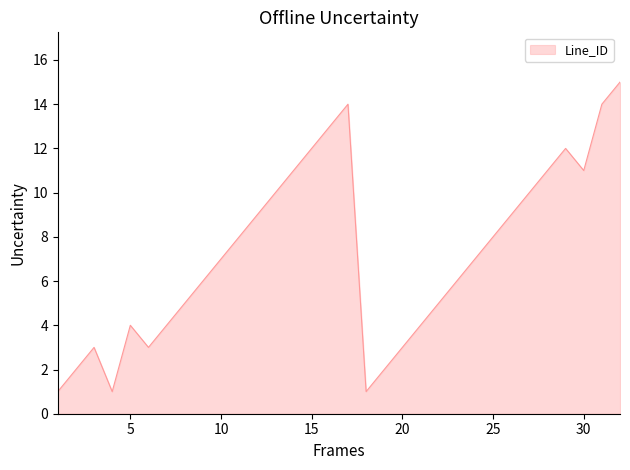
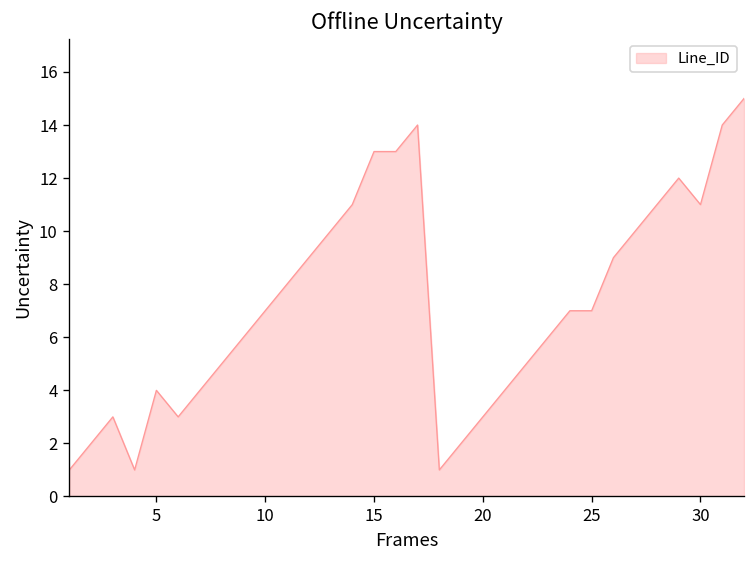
15: 12 -> 13
25: 8 -> 7
